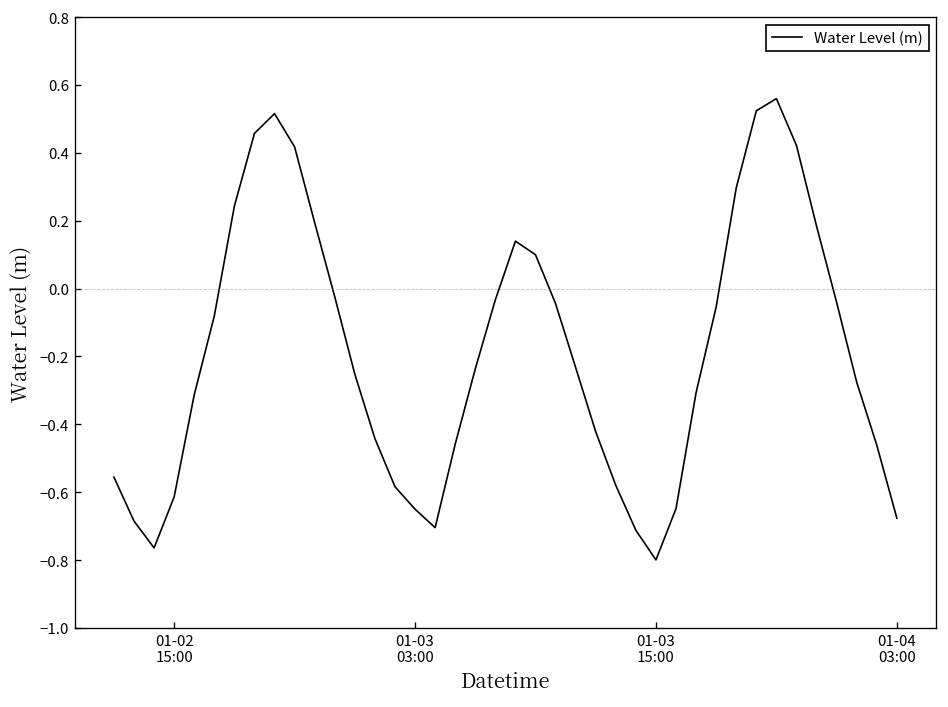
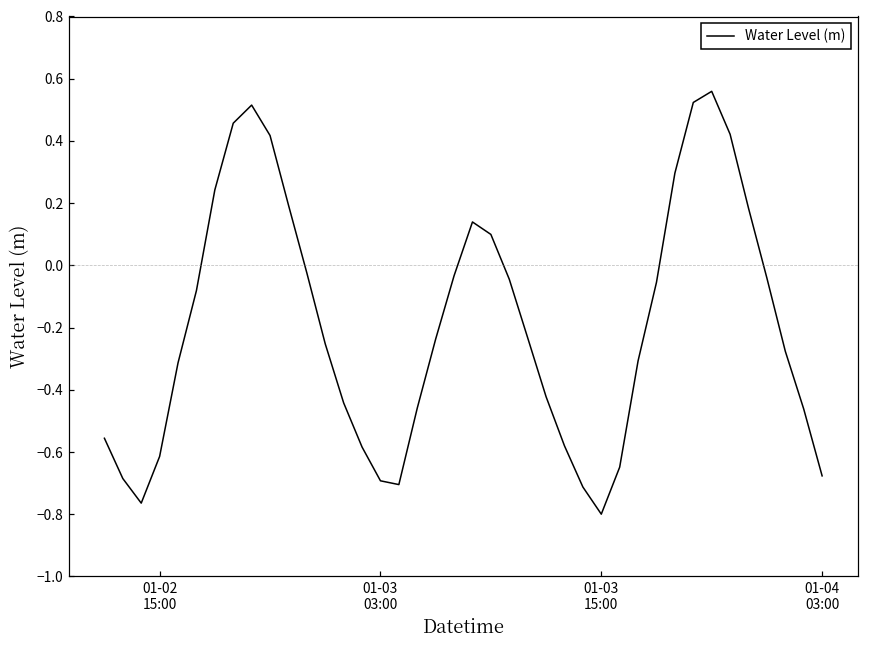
01-03 03:00: -0.65 -> -0.69
